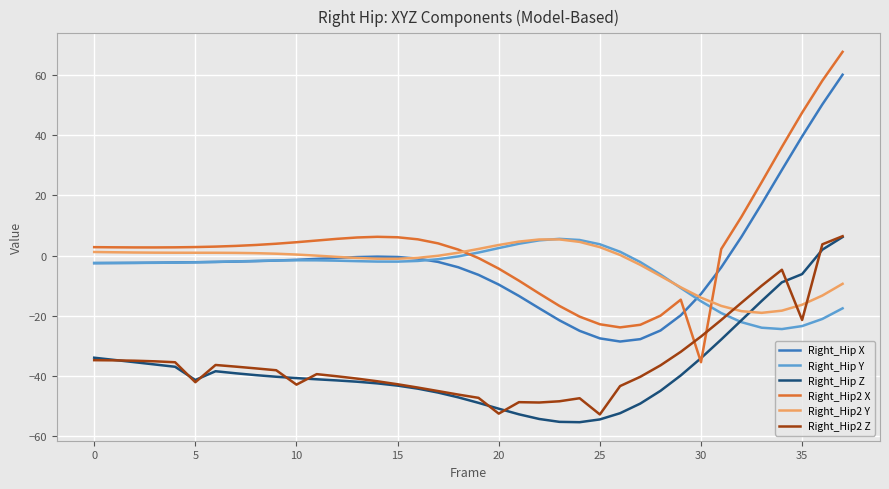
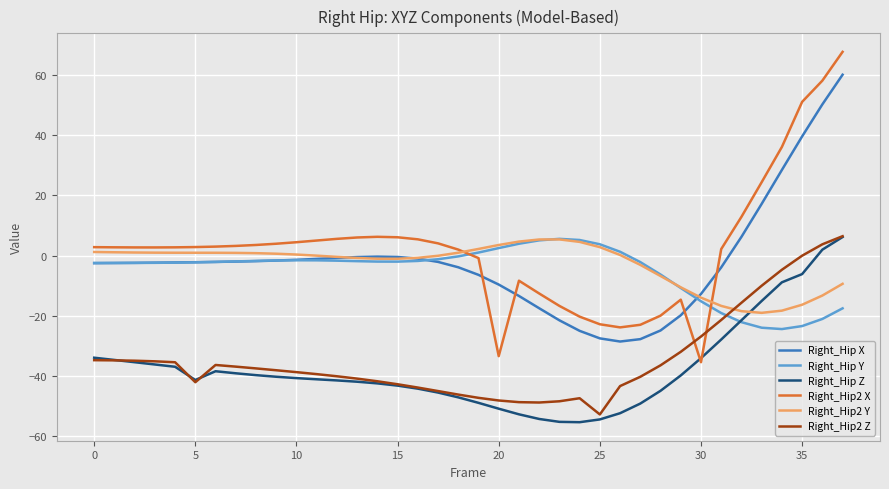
Right_Hip2 Z, 10: -43 -> -39
Right_Hip2 X, 20: -4 -> -33
Right_Hip2 Z, 20: -52 -> -48
Right_Hip2 X, 35: 47 -> 51
Right_Hip2 Z, 35: -21 -> 0
